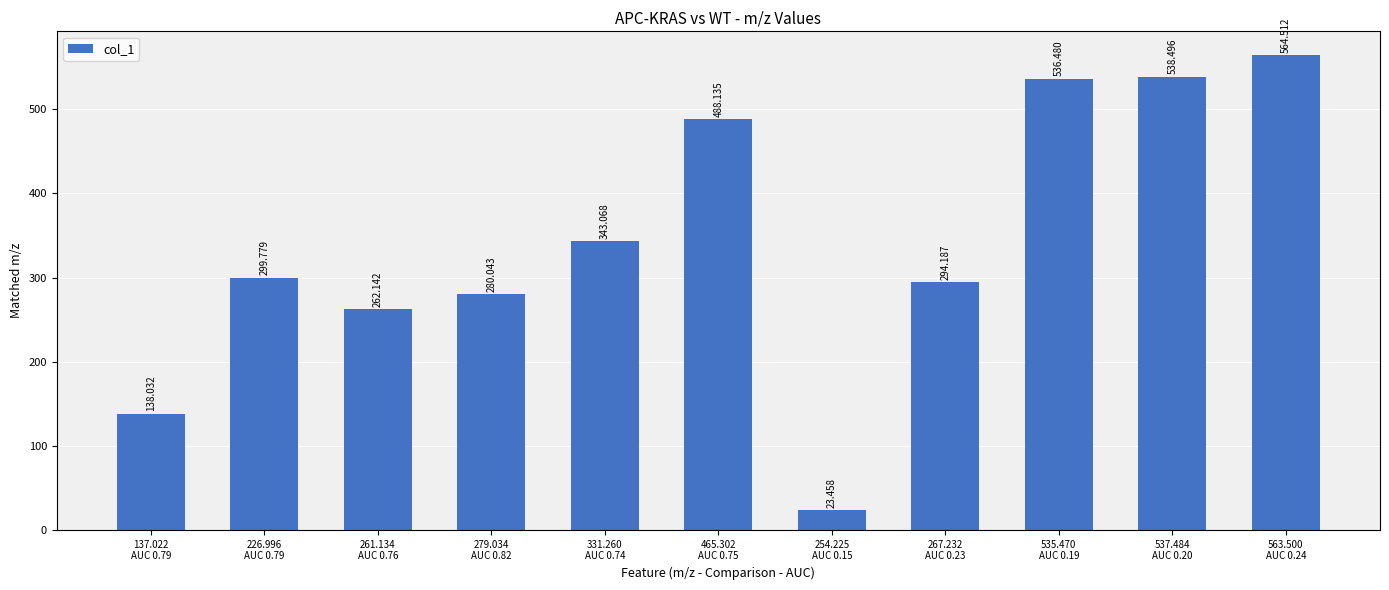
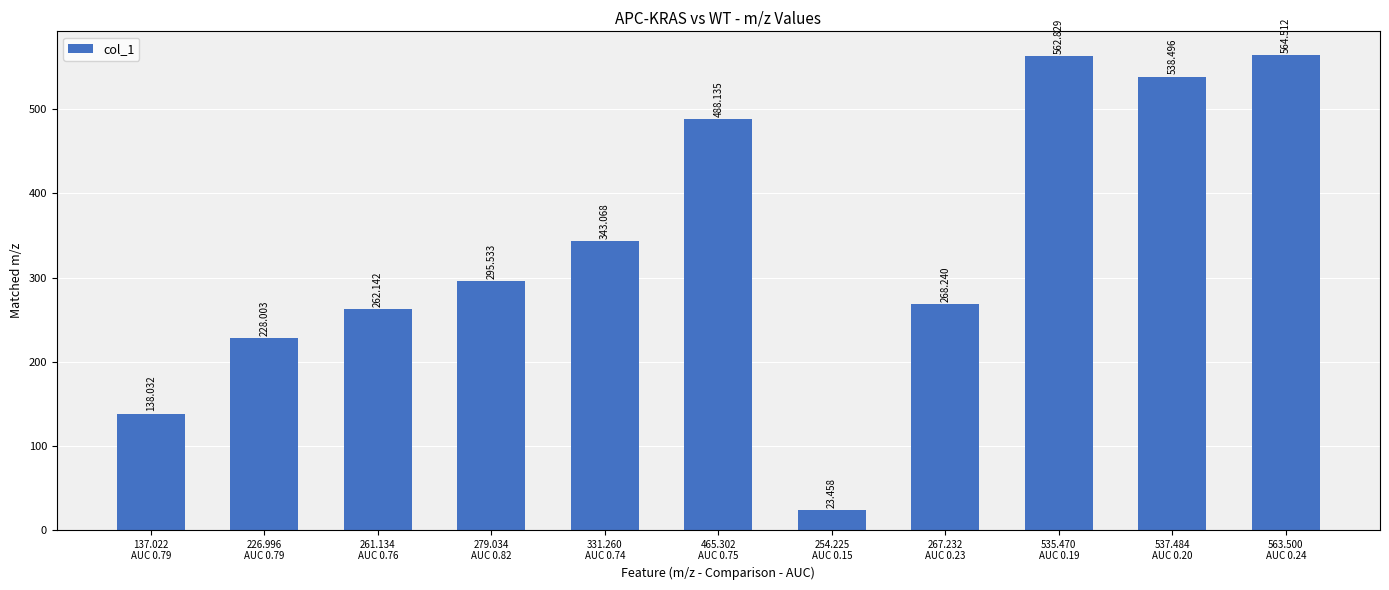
226.996 AUC 0.79: 299.779 -> 228.003
279.034 AUC 0.82: 280.043 -> 295.533
267.232 AUC 0.23: 294.187 -> 268.240
535.470 AUC 0.19: 536.480 -> 562.829
